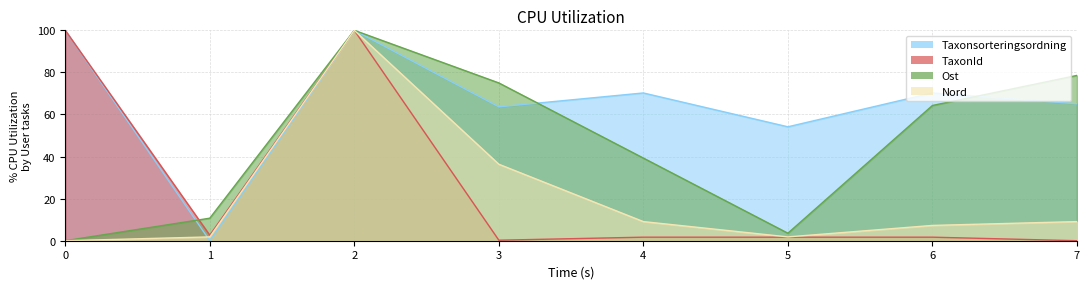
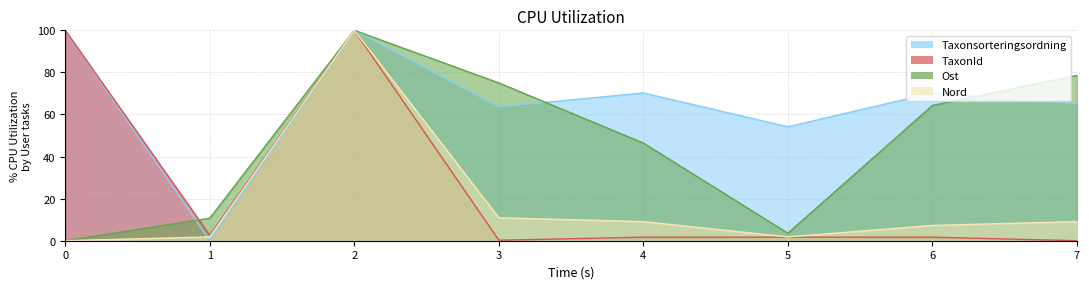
Nord, 3: 36 -> 11
Ost, 4: 39 -> 46
